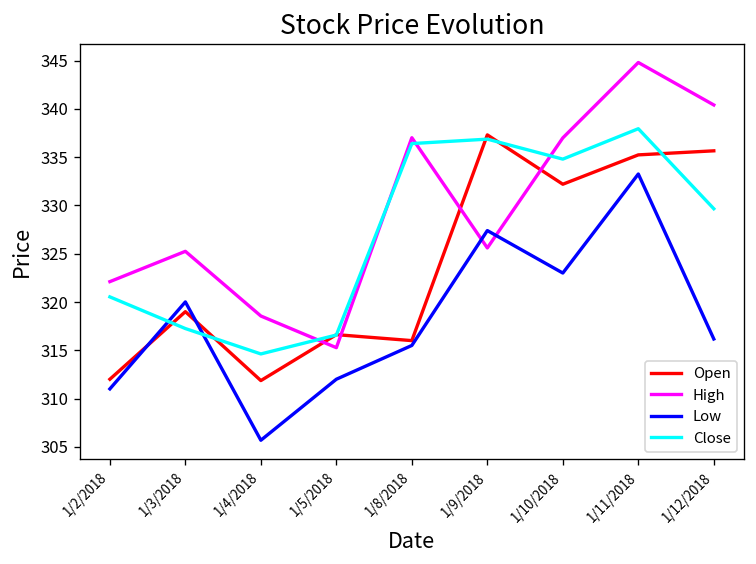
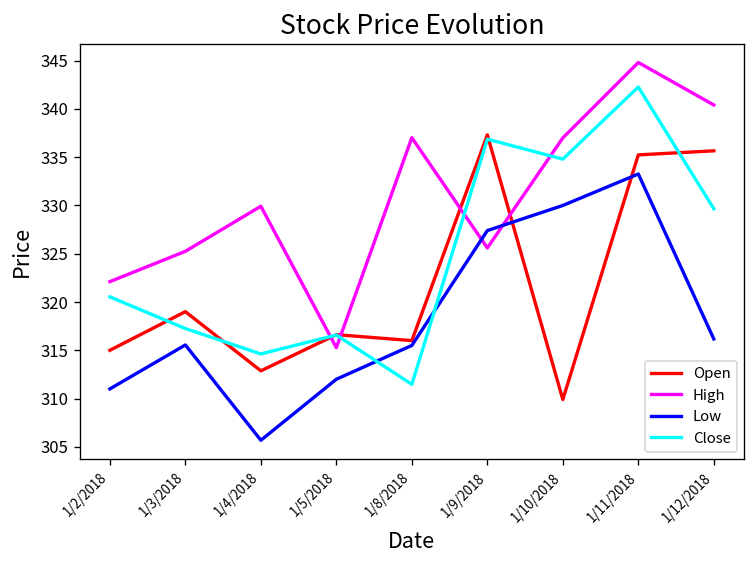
Open, 1/2/2018: 312 -> 315
Low, 1/3/2018: 320 -> 316
Open, 1/4/2018: 312 -> 313
High, 1/4/2018: 319 -> 330
Close, 1/8/2018: 336 -> 311
Open, 1/10/2018: 332 -> 310
Low, 1/10/2018: 323 -> 330
Close, 1/11/2018: 338 -> 342
